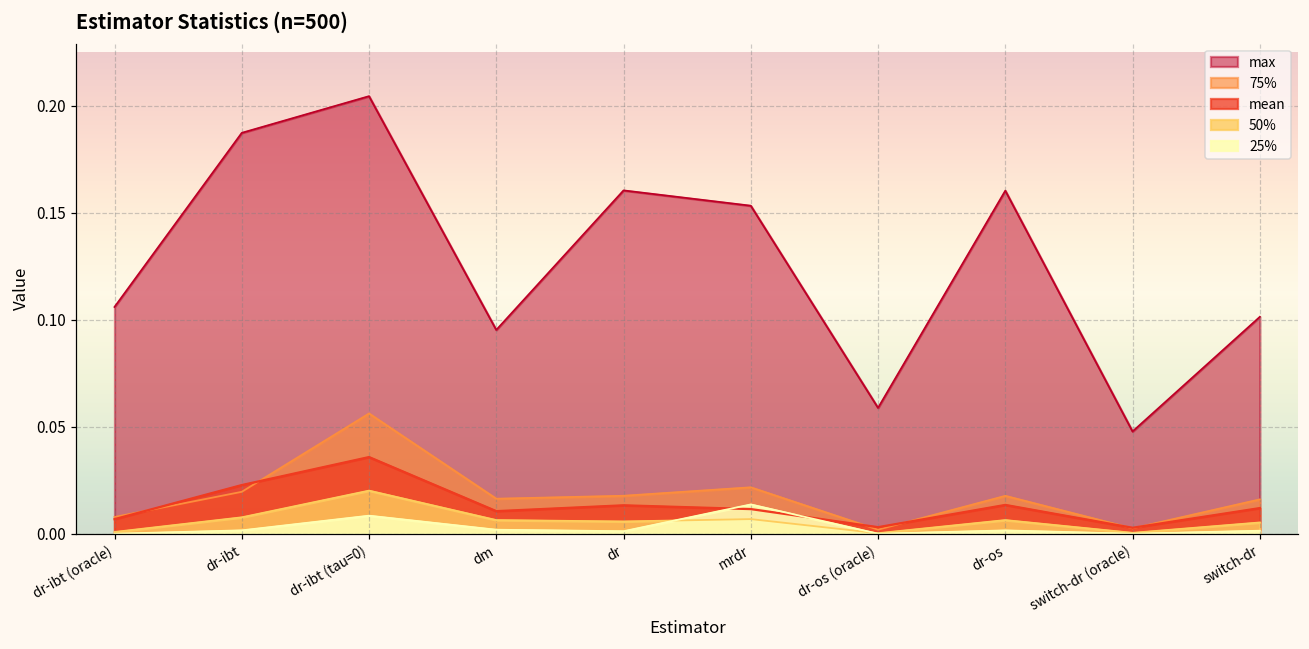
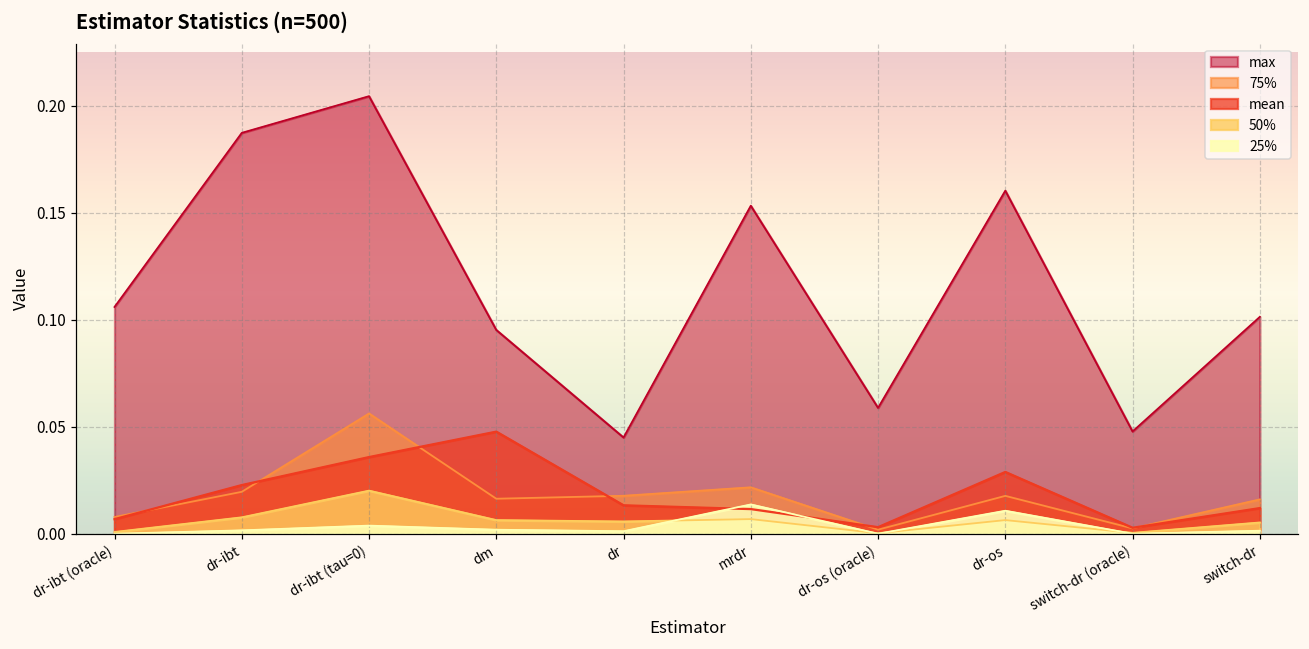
25%, dr-ibt (tau=0): 0.008 -> 0.004
mean, dm: 0.011 -> 0.048
max, dr: 0.160 -> 0.045
mean, dr-os: 0.013 -> 0.029
25%, dr-os: 0.002 -> 0.011
